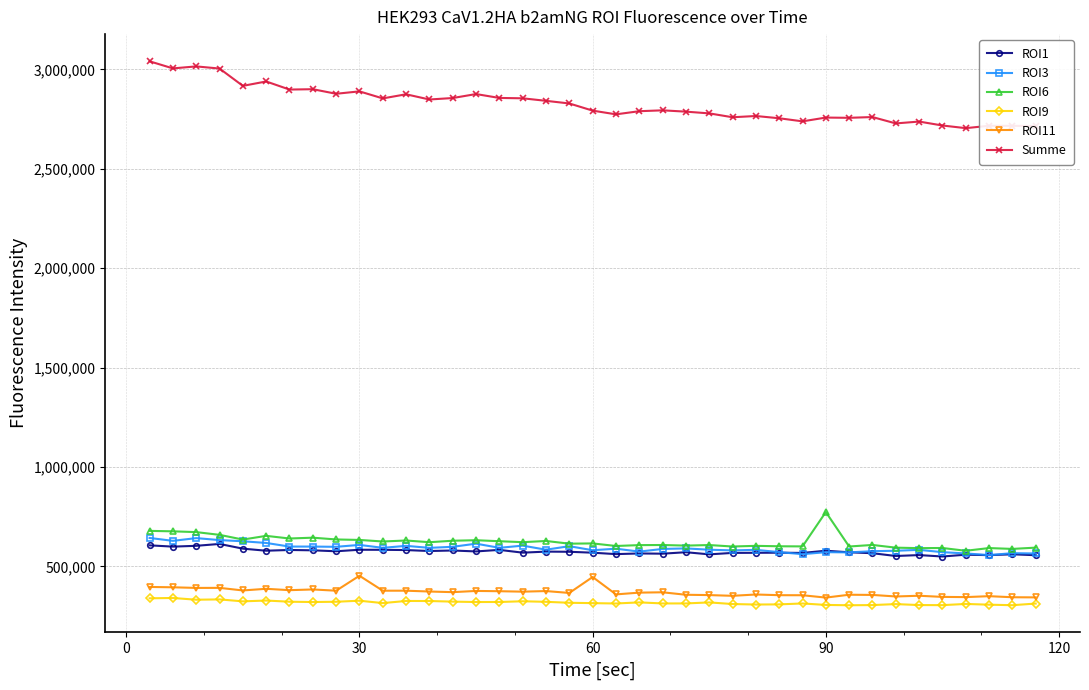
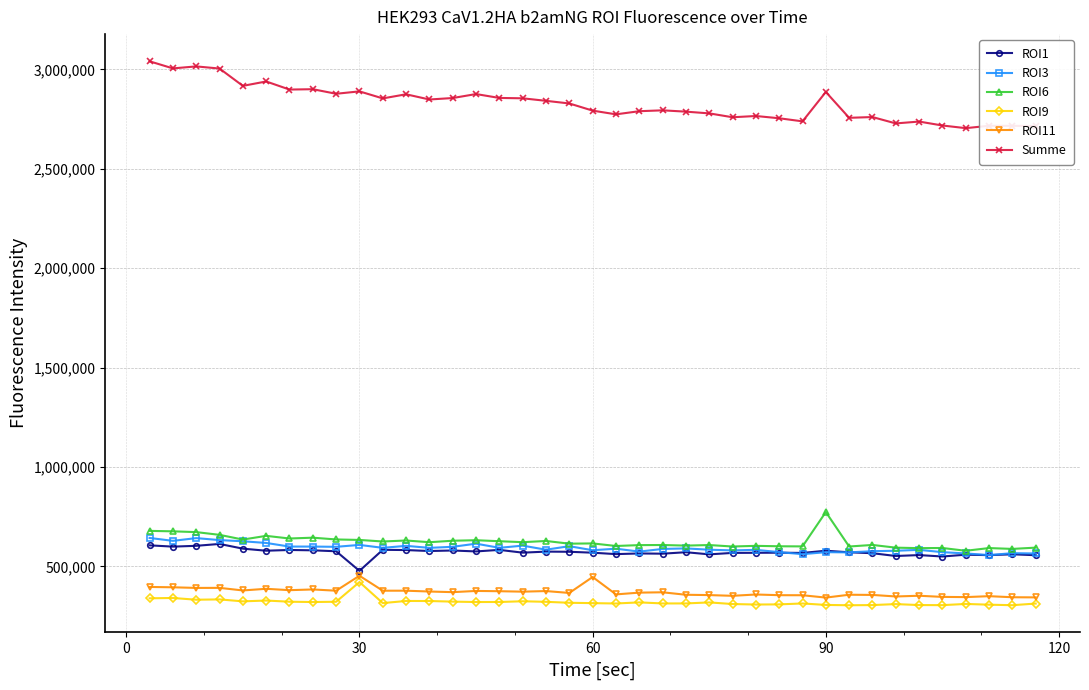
ROI1, 30: 580,000 -> 480,000
ROI9, 30: 330,000 -> 420,000
Summe, 90: 2,760,000 -> 2,890,000
